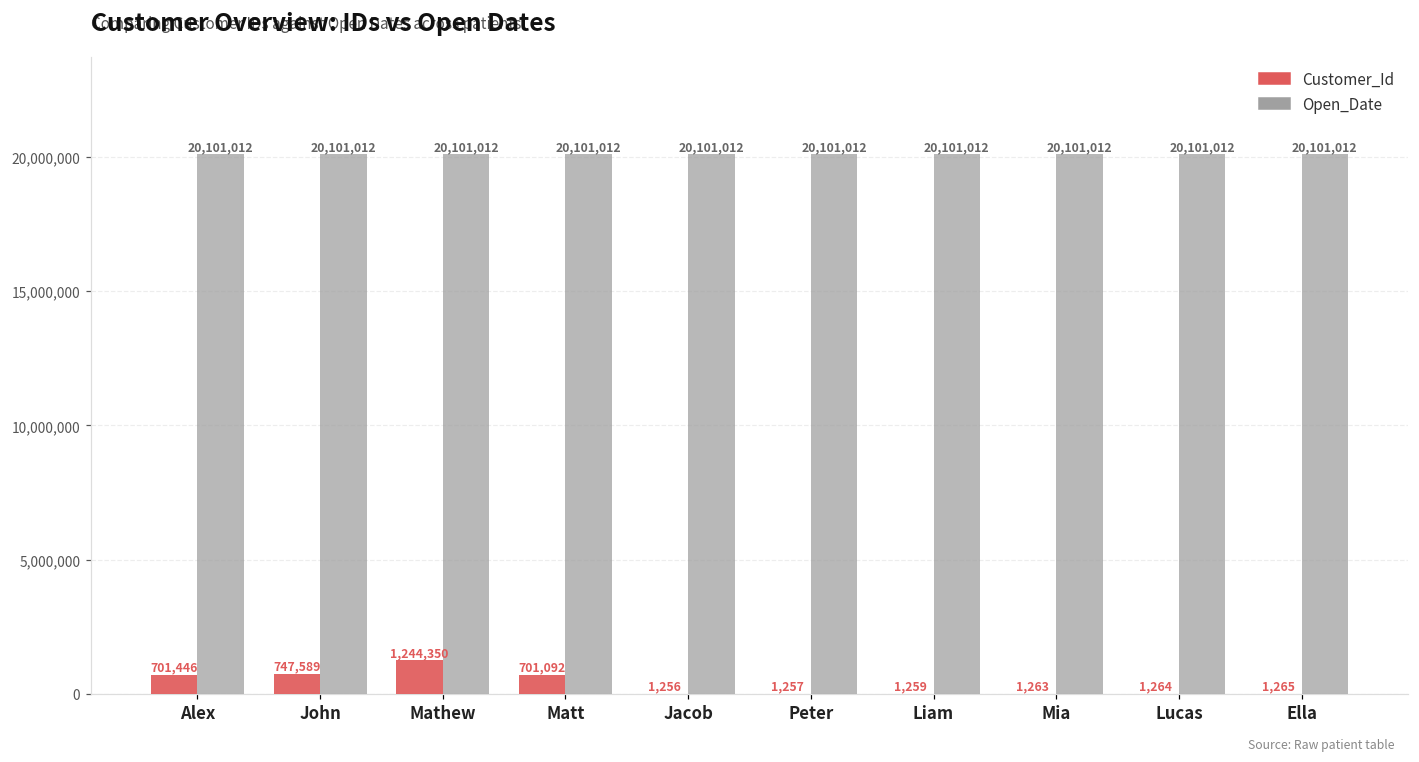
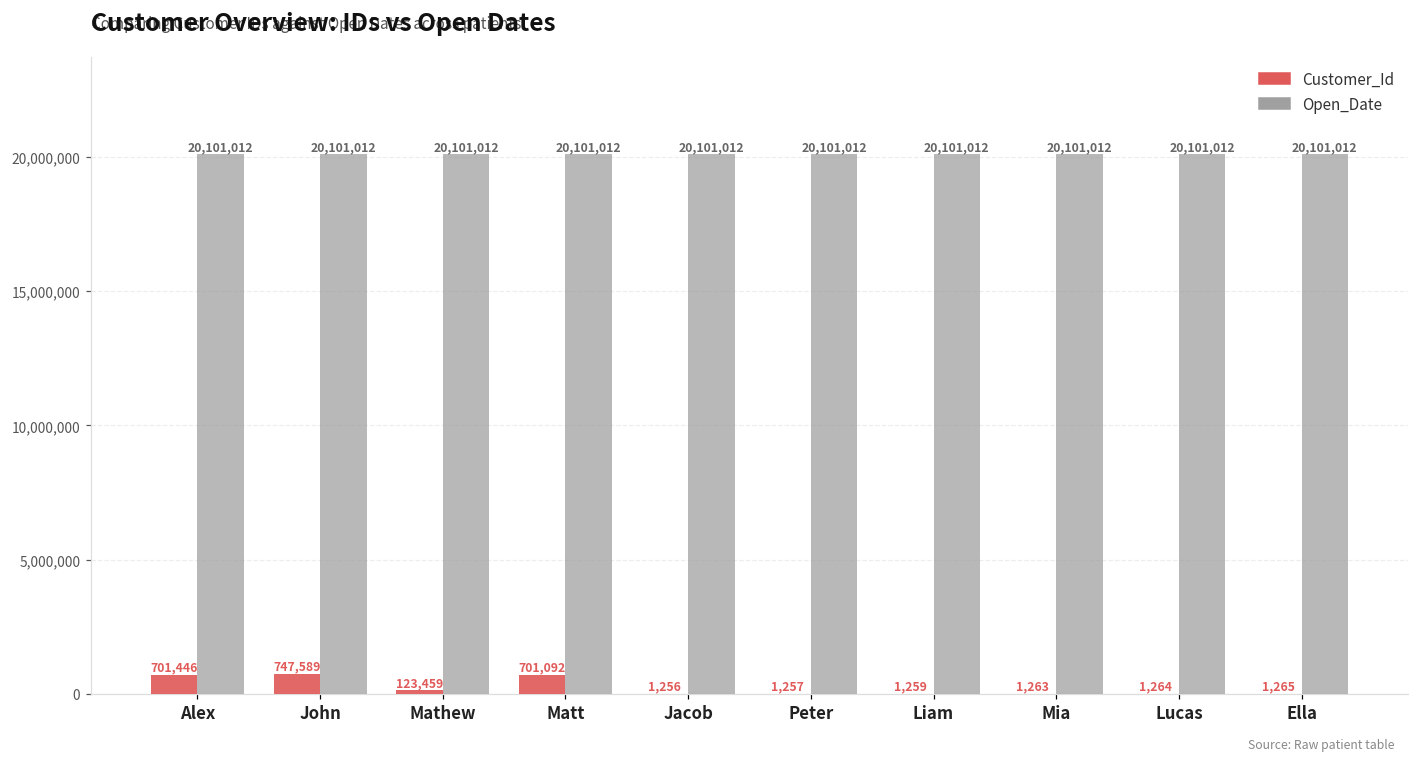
Customer_Id, Mathew: 1,244,350 -> 123,459
